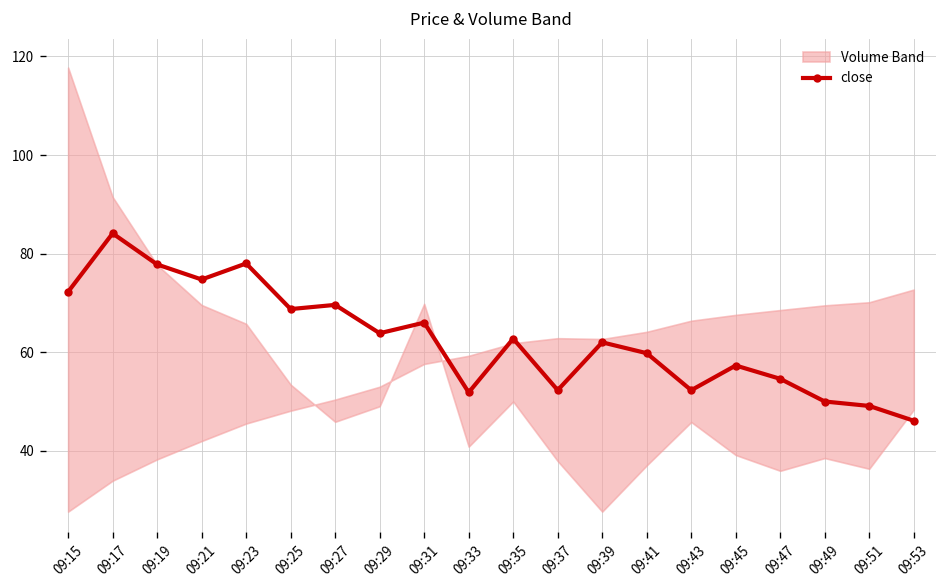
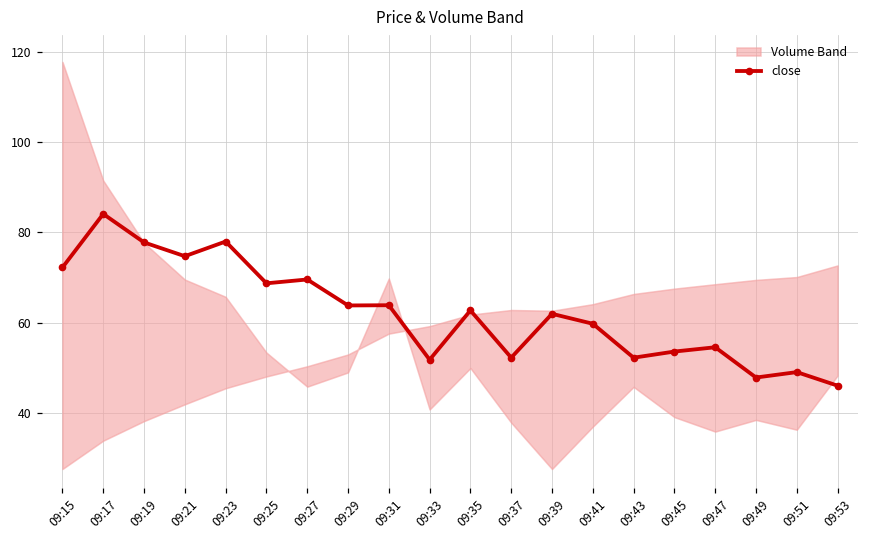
close, 09:31: 66 -> 64
close, 09:45: 57 -> 54
close, 09:49: 50 -> 48
